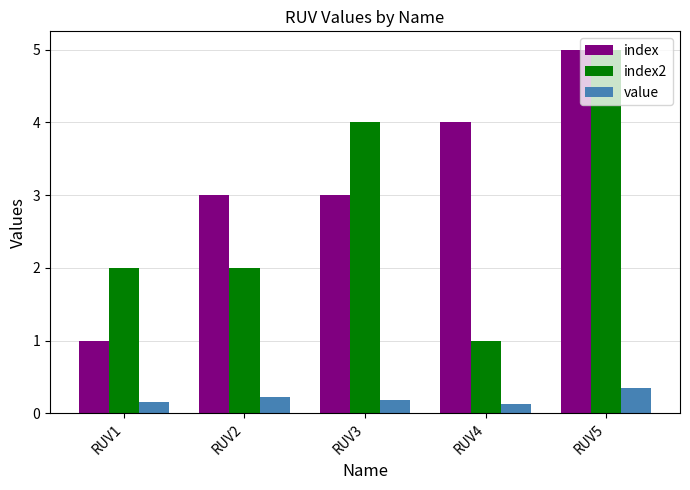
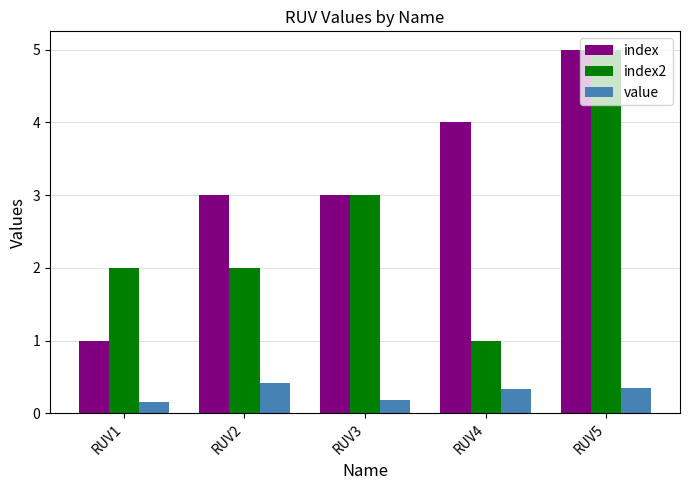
value, RUV2: 0.2 -> 0.4
index2, RUV3: 4 -> 3
value, RUV4: 0.1 -> 0.3
